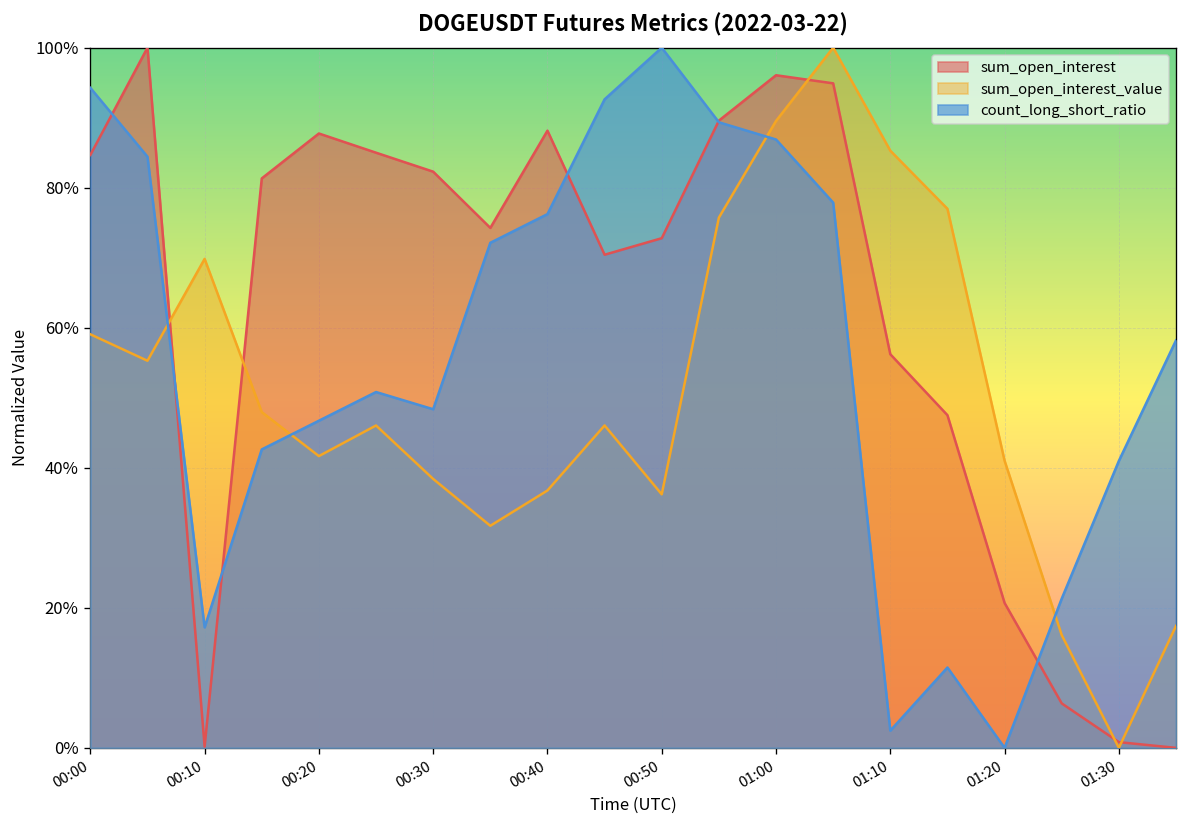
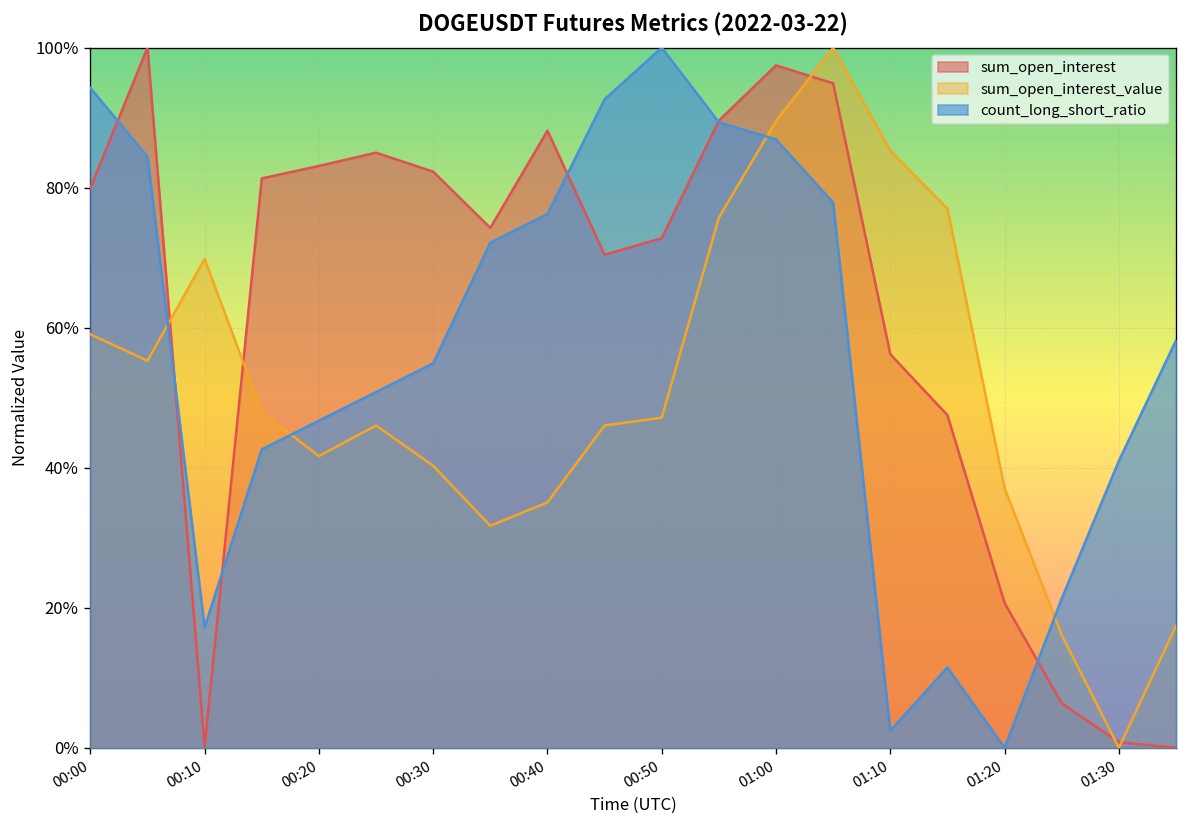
sum_open_interest, 00:00: 85% -> 80%
sum_open_interest, 00:20: 88% -> 83%
sum_open_interest_value, 00:30: 38% -> 40%
count_long_short_ratio, 00:30: 48% -> 55%
sum_open_interest_value, 00:40: 37% -> 35%
sum_open_interest_value, 00:50: 36% -> 47%
sum_open_interest, 01:00: 96% -> 97%
sum_open_interest_value, 01:20: 41% -> 37%
